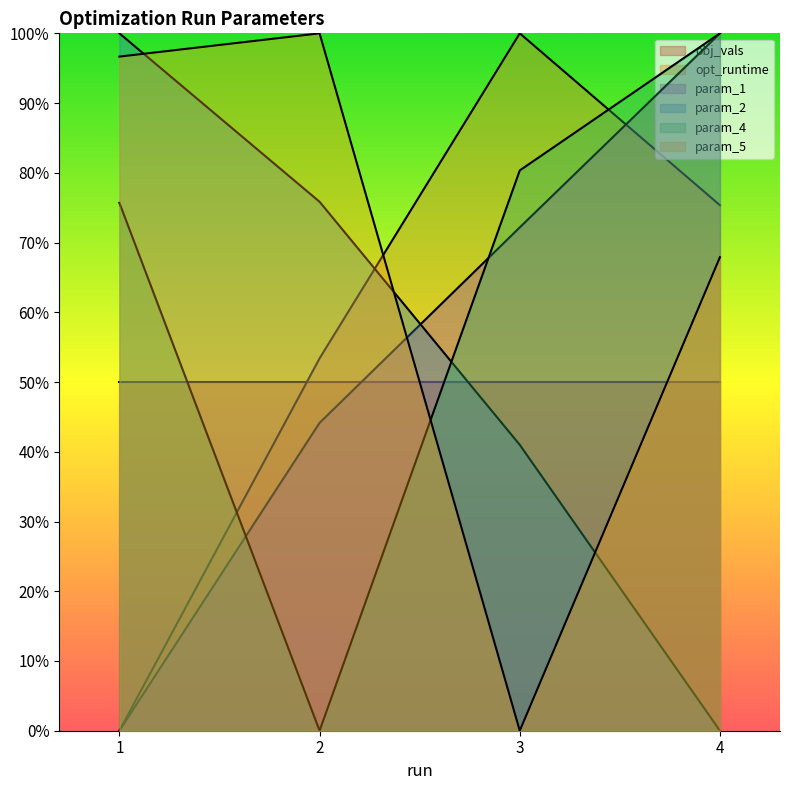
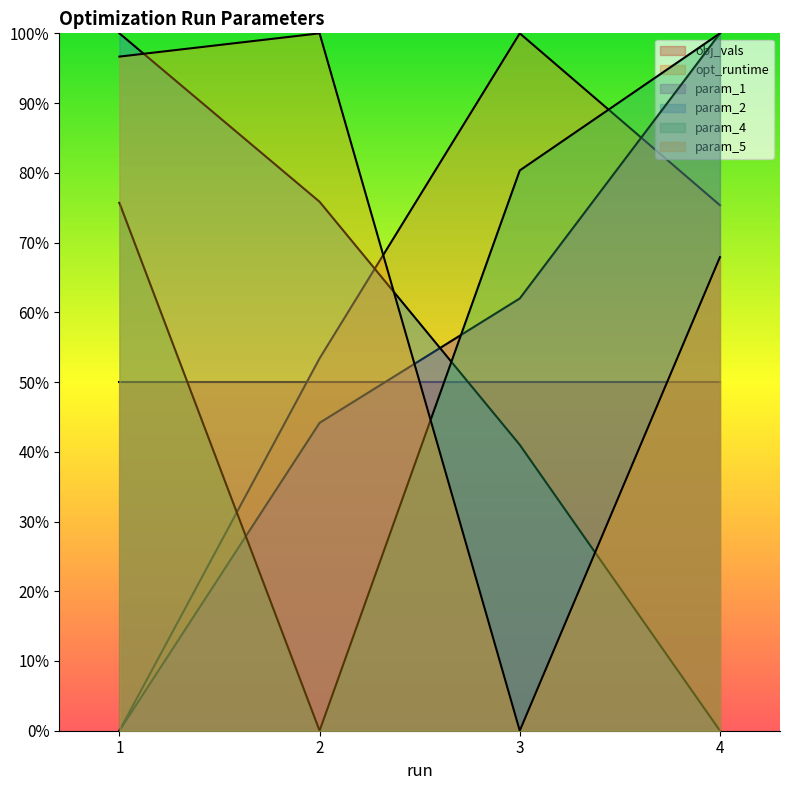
param_1, 3: 72% -> 62%
